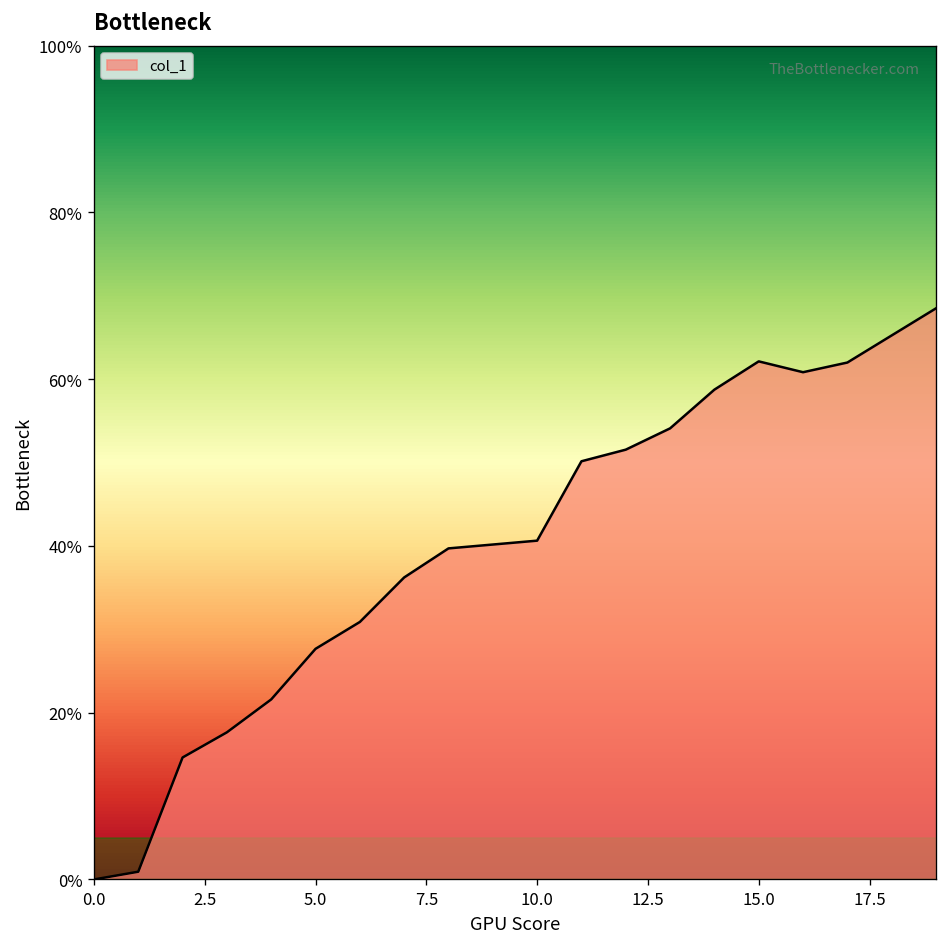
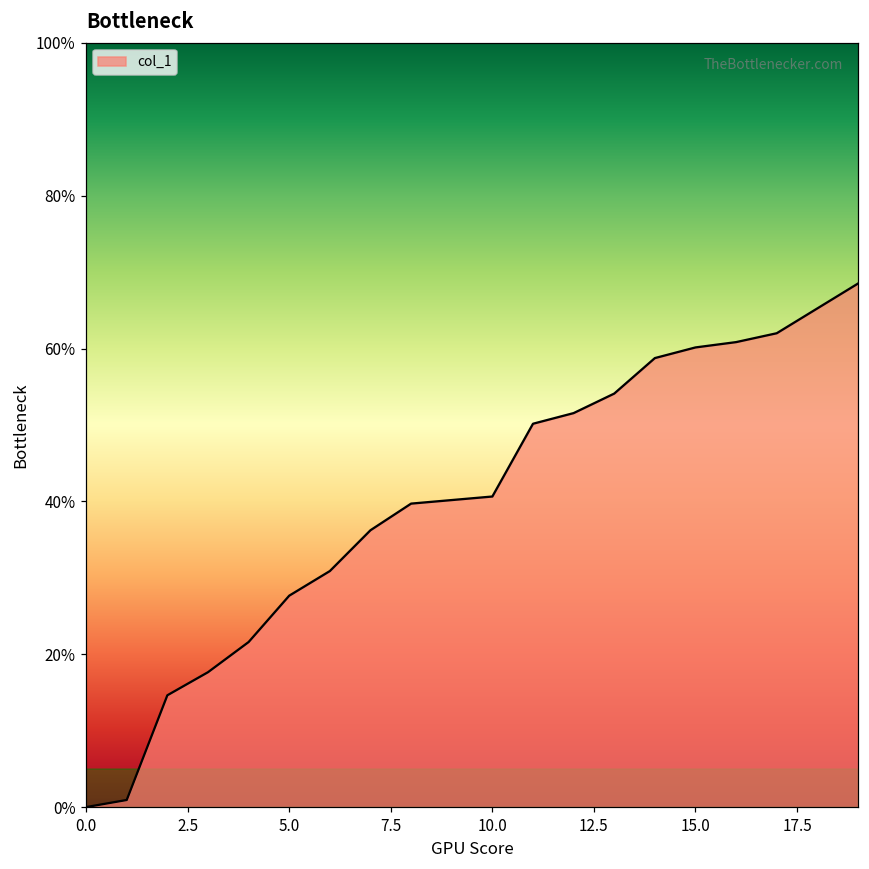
15.0: 62% -> 60%
